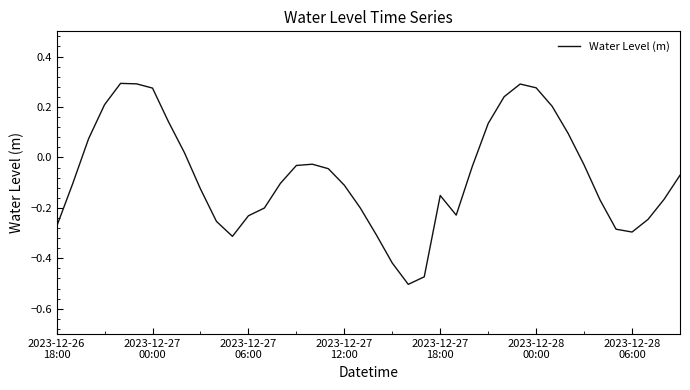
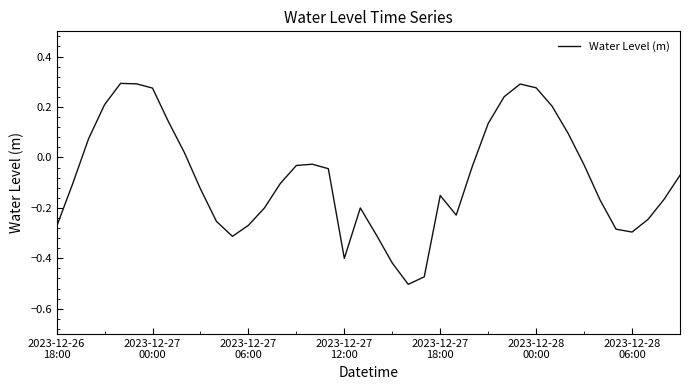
2023-12-27 06:00: -0.23 -> -0.27
2023-12-27 12:00: -0.11 -> -0.40
